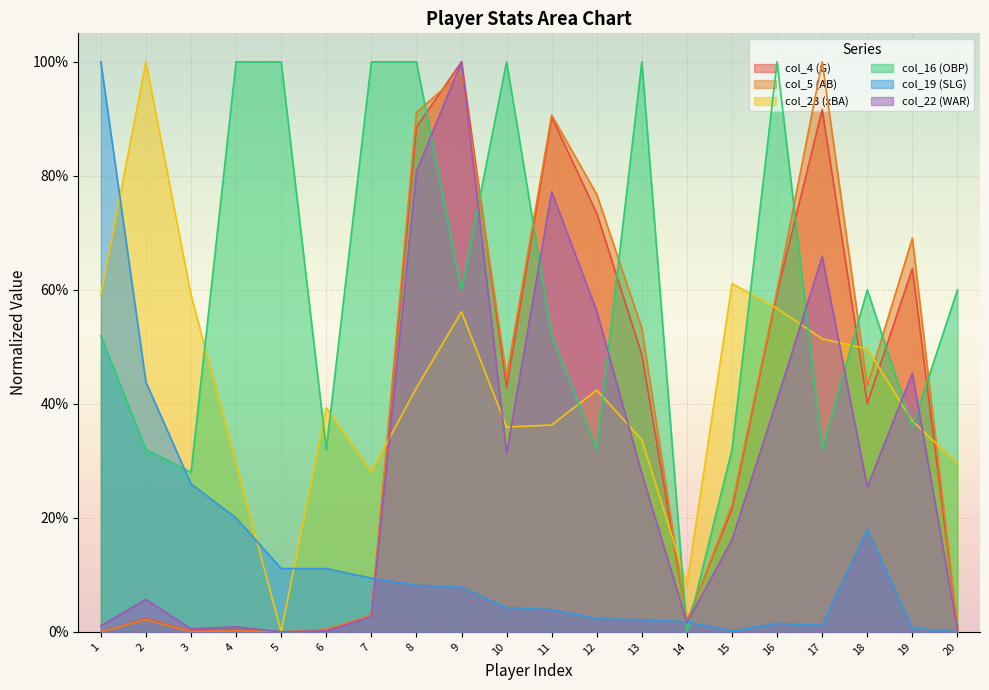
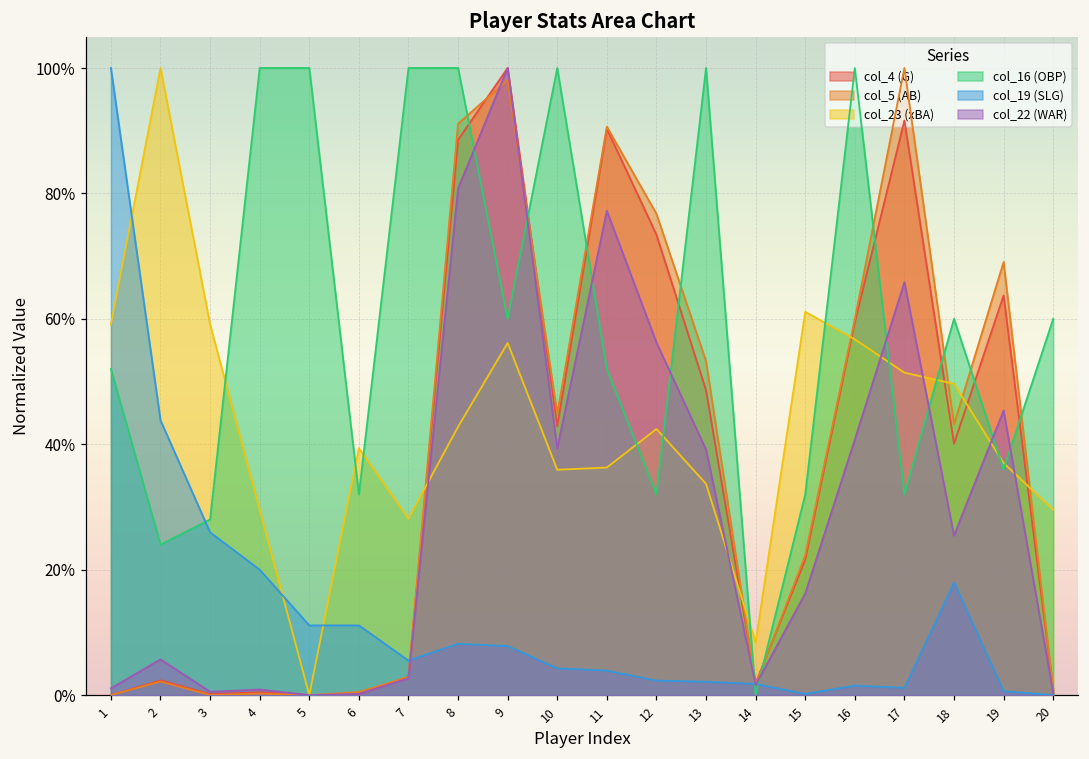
col_16 (OBP), 2: 32% -> 24%
col_19 (SLG), 7: 9% -> 6%
col_22 (WAR), 10: 31% -> 39%
col_22 (WAR), 13: 28% -> 39%
